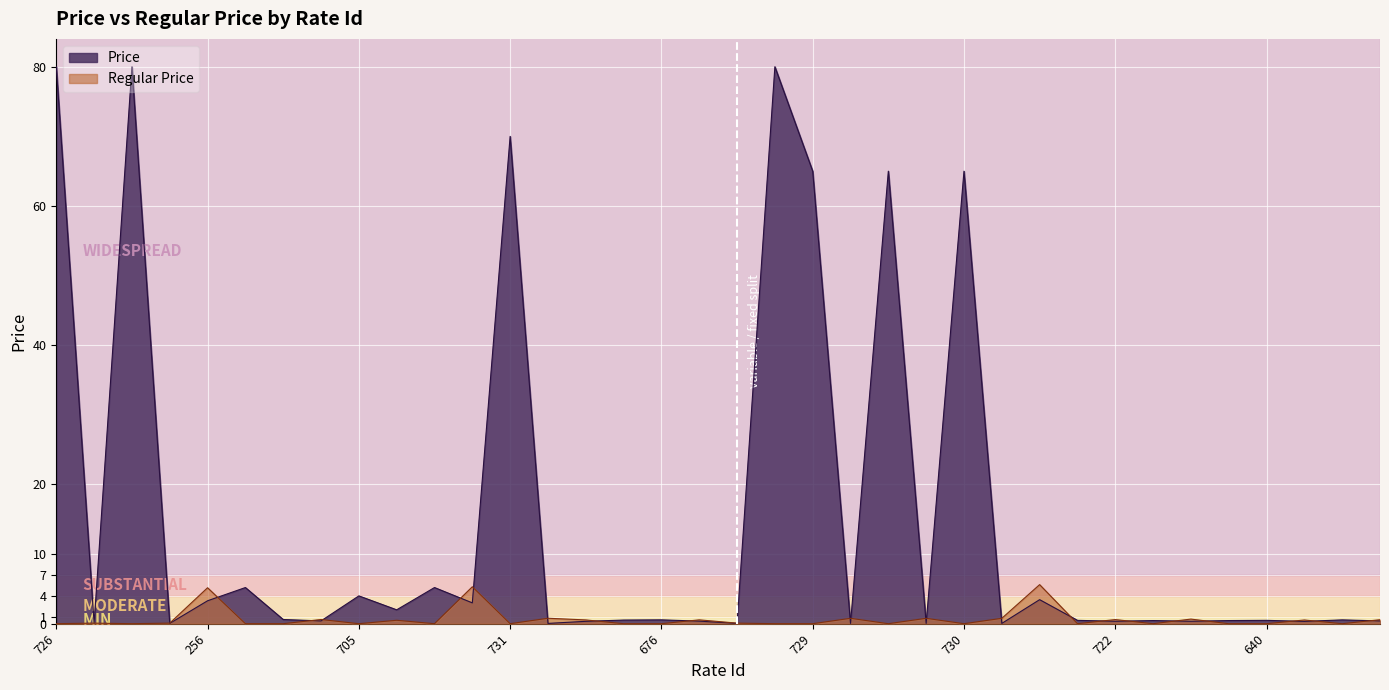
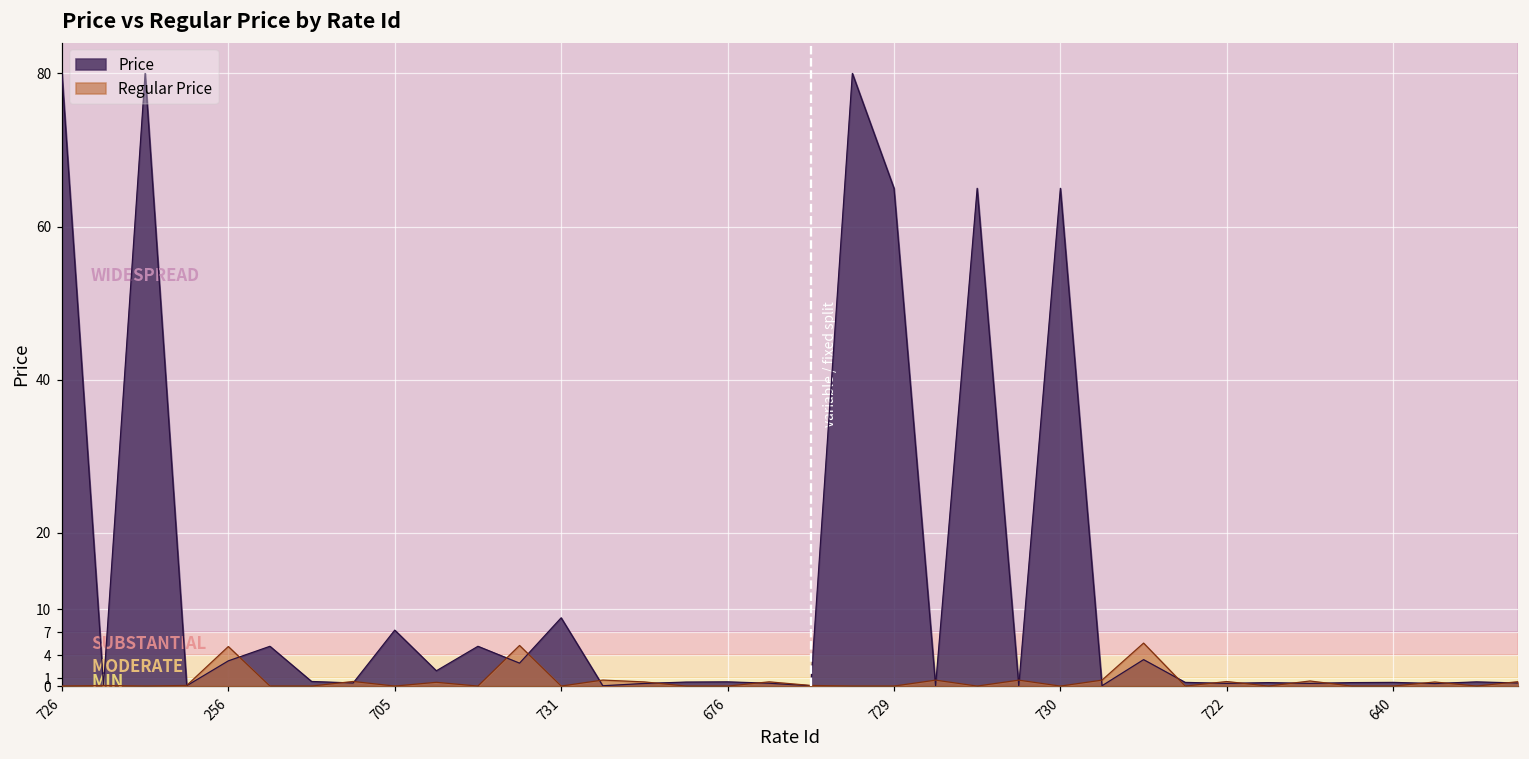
Price, 705: 4 -> 7
Price, 731: 70 -> 9
